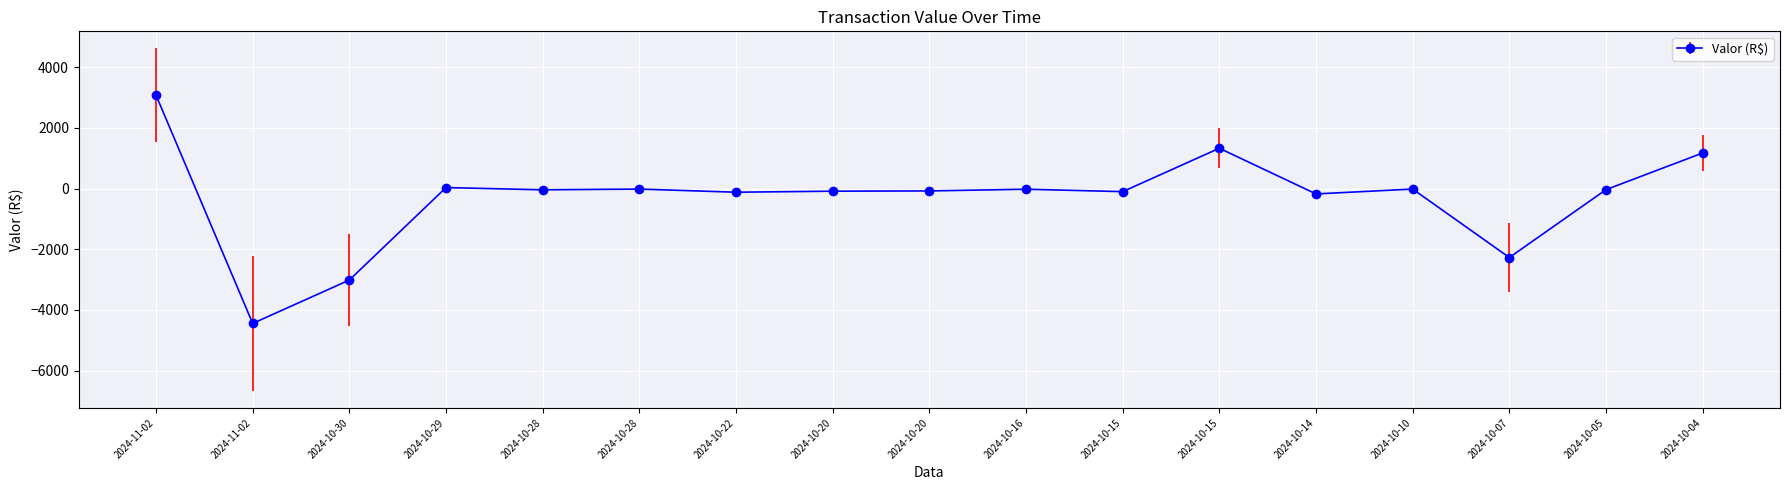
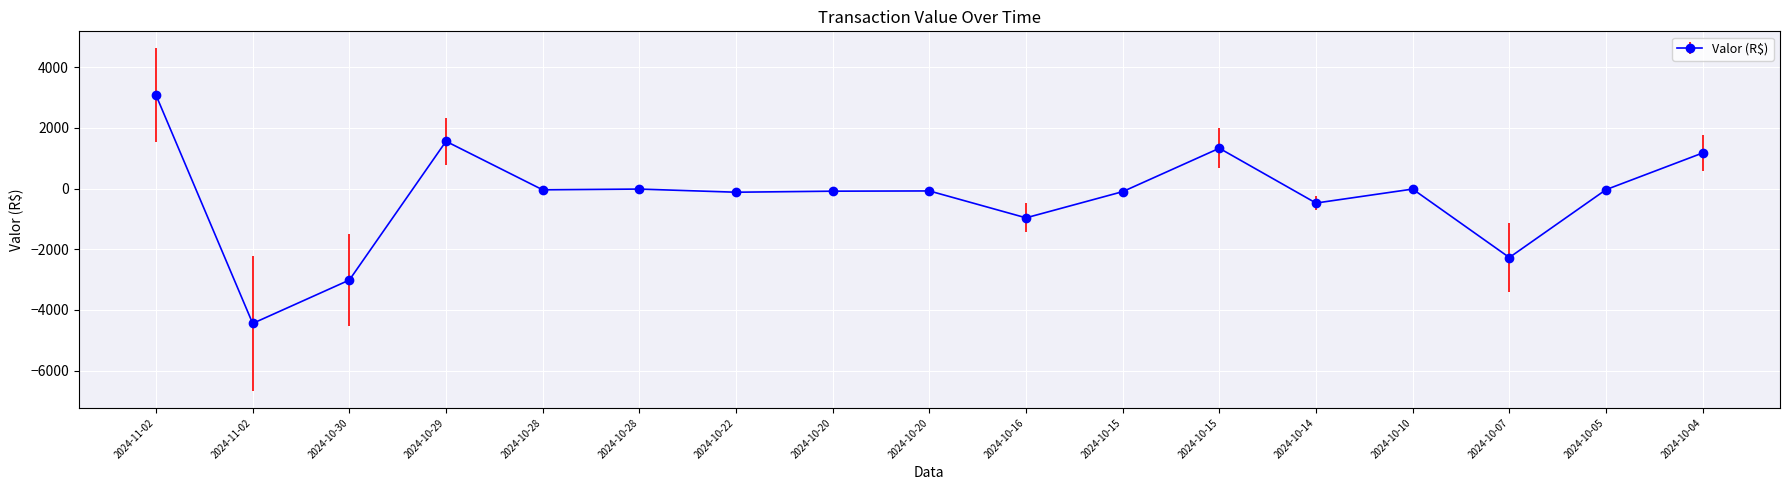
2024-10-29: 0 -> 1600
2024-10-16: 0 -> -1000
2024-10-14: -200 -> -500
